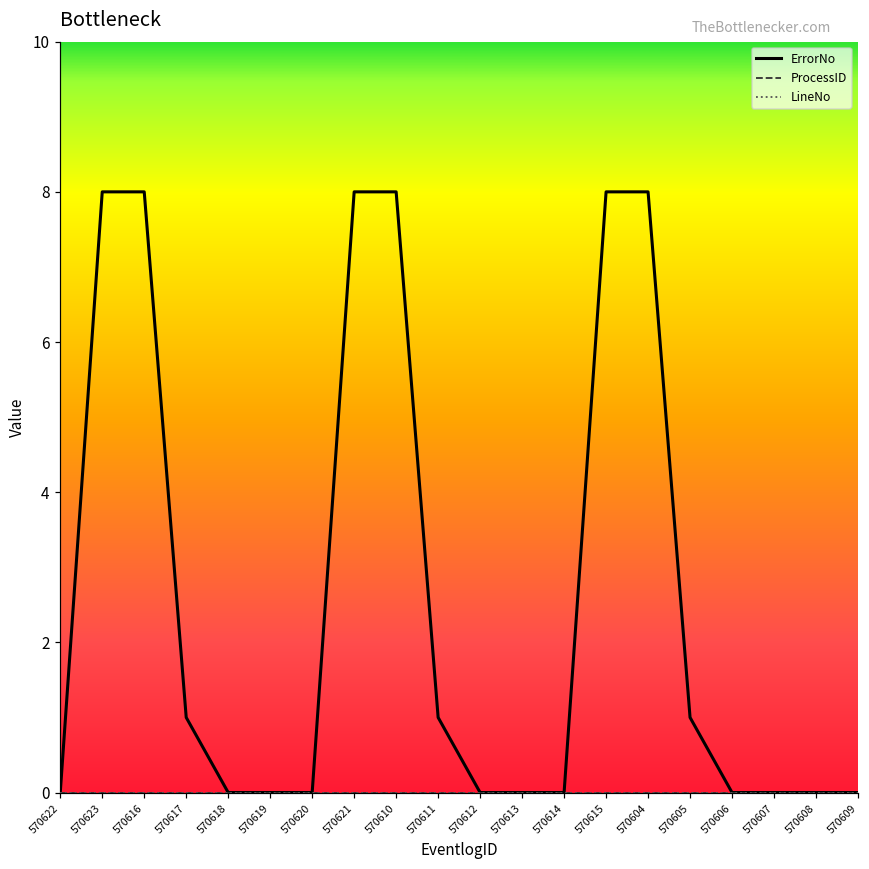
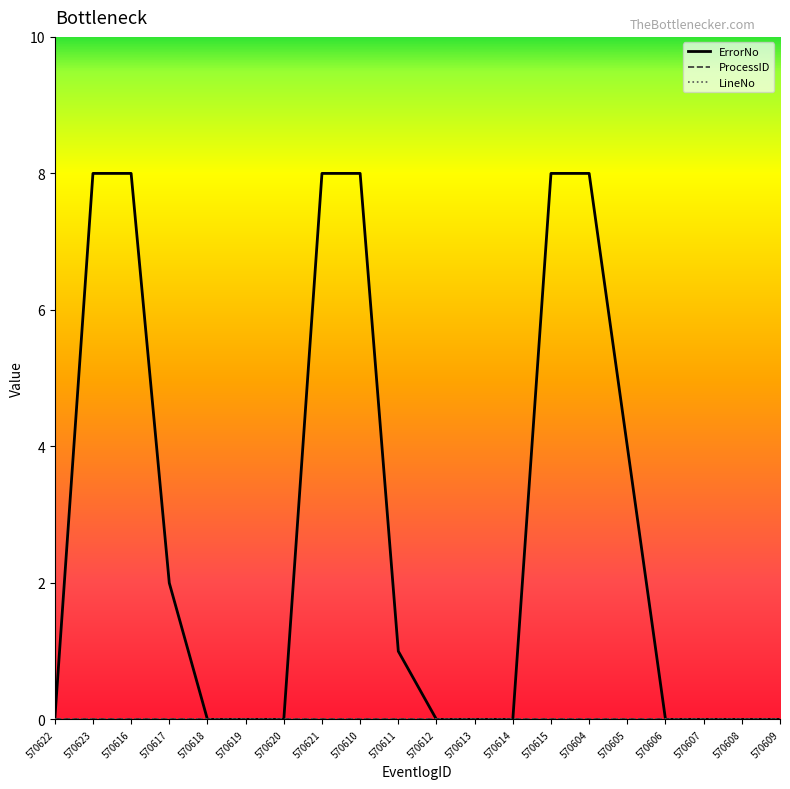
ErrorNo, 570617: 1 -> 2
ErrorNo, 570605: 1 -> 4
